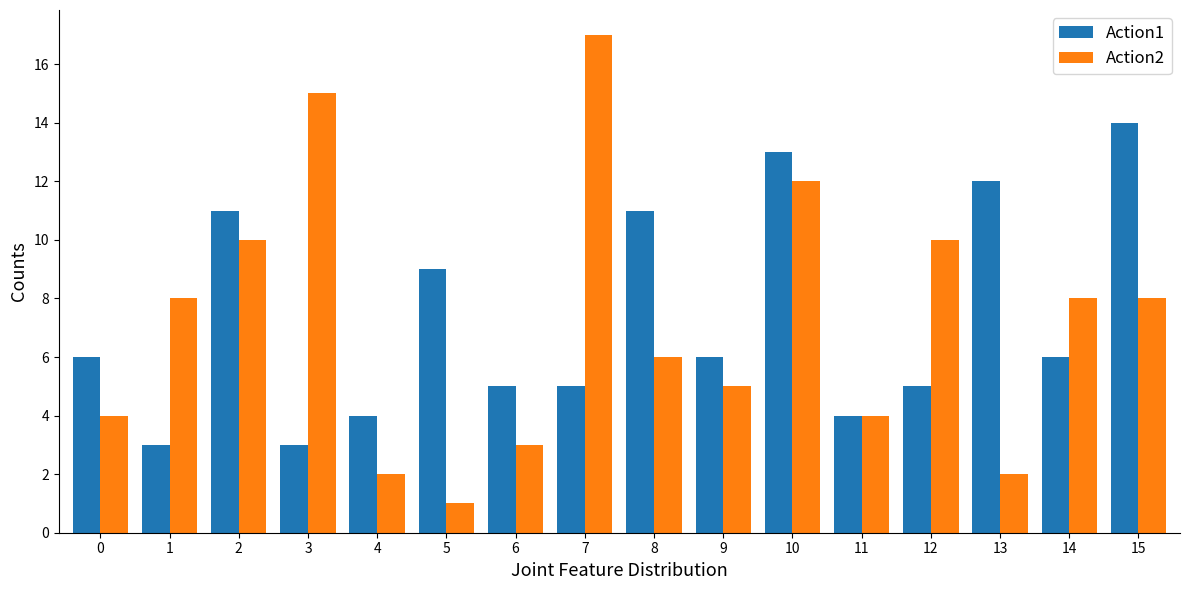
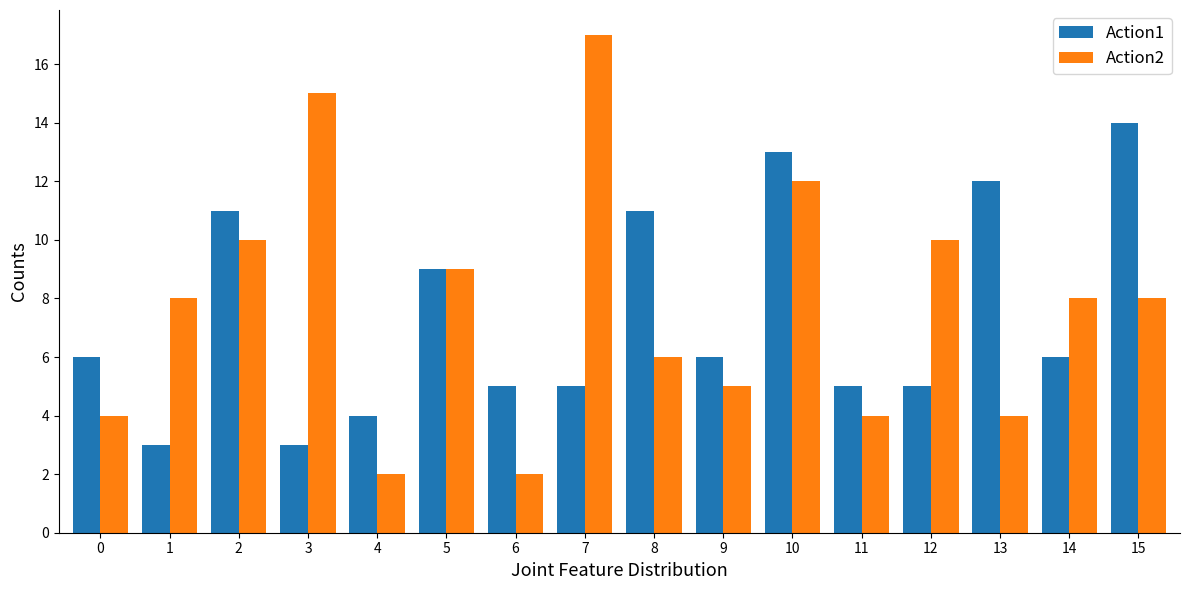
Action2, 5: 1 -> 9
Action2, 6: 3 -> 2
Action1, 11: 4 -> 5
Action2, 13: 2 -> 4
